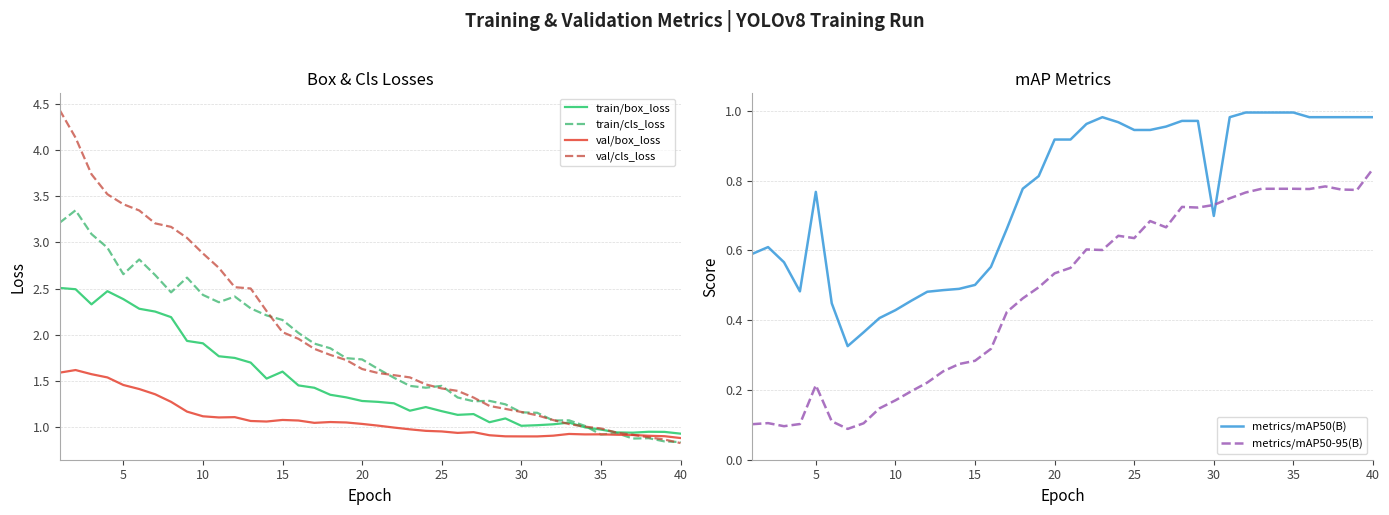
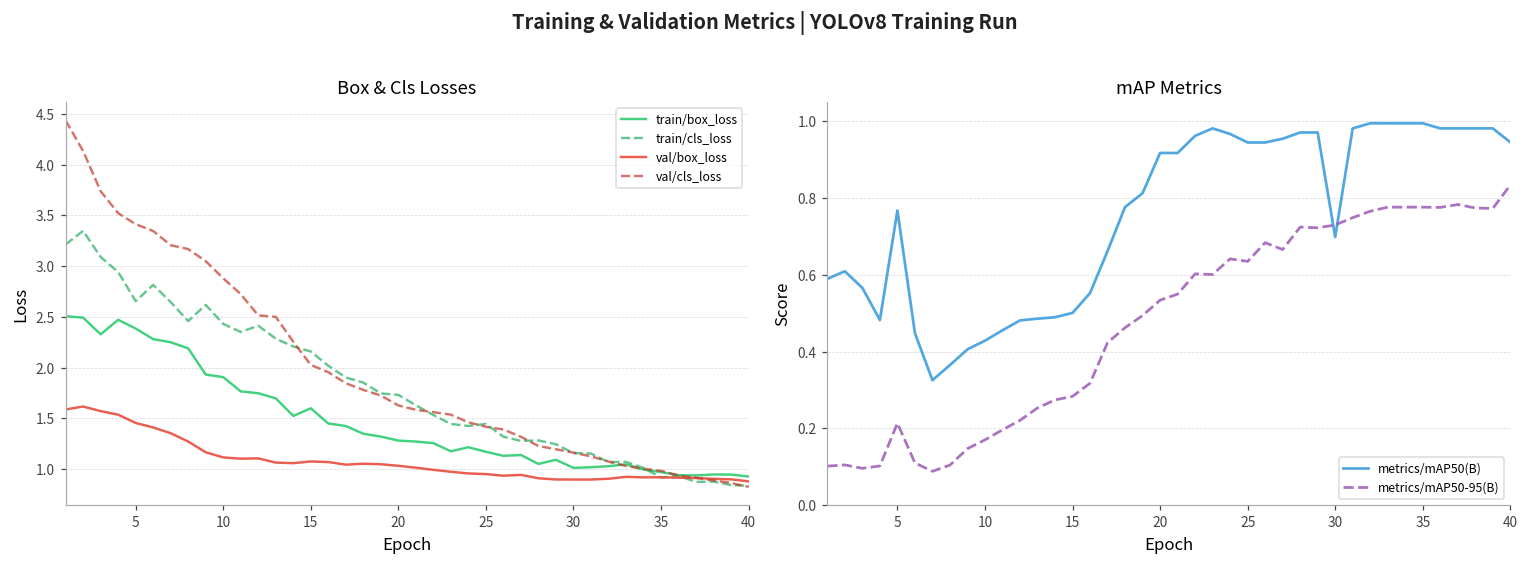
mAP Metrics, metrics/mAP50(B), 40: 0.98 -> 0.95
